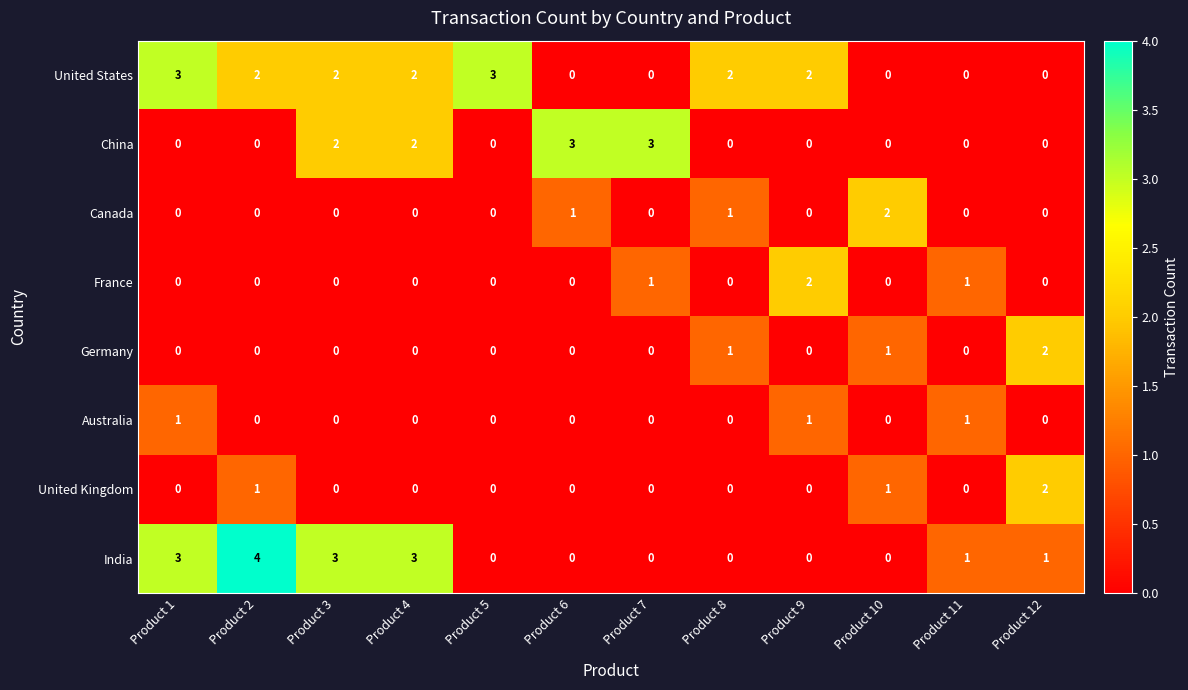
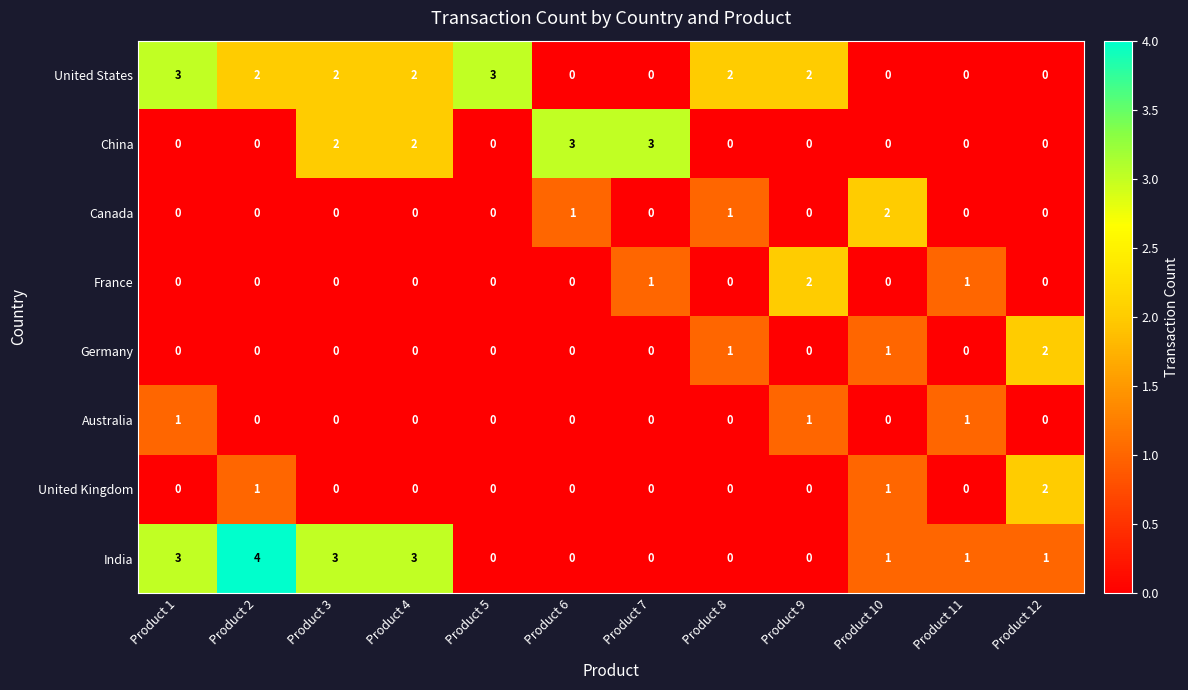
India, Product 10: 0 -> 1
